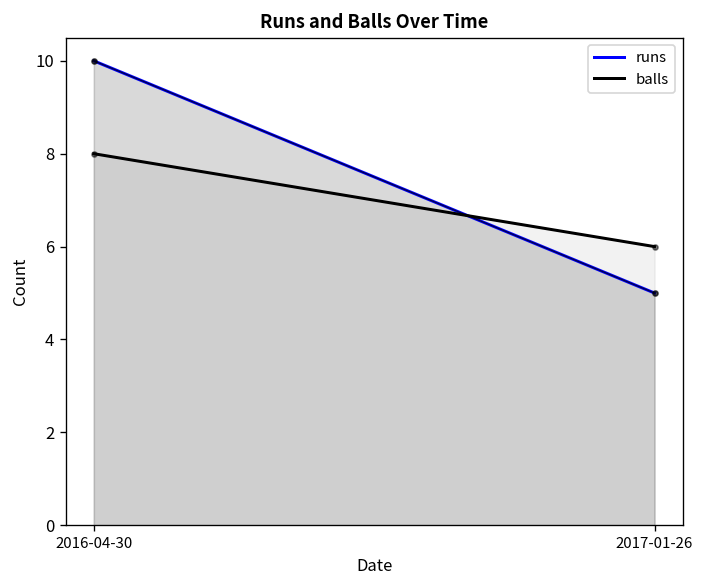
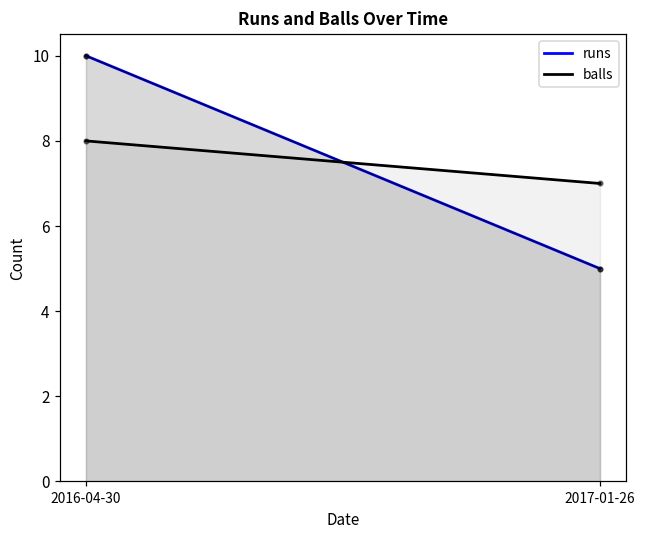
balls, 2017-01-26: 6 -> 7
